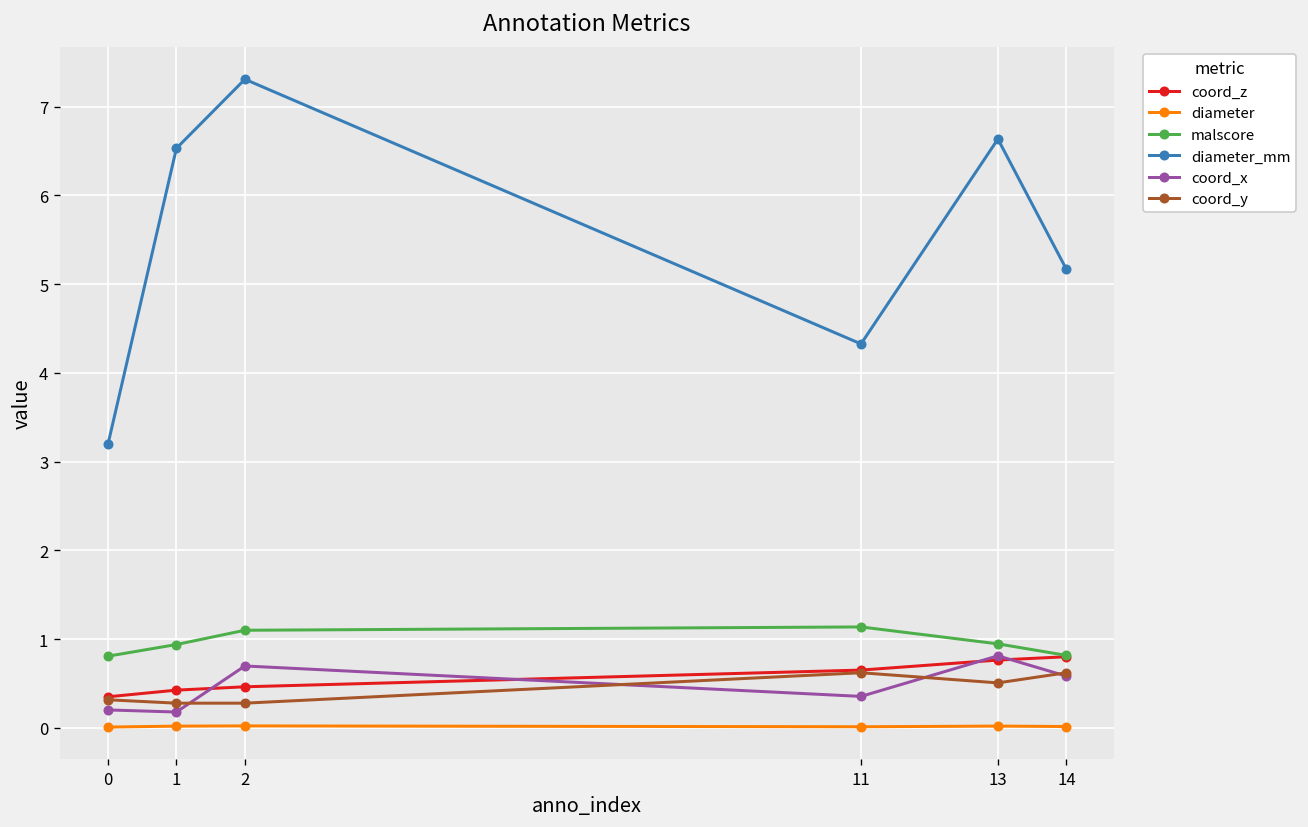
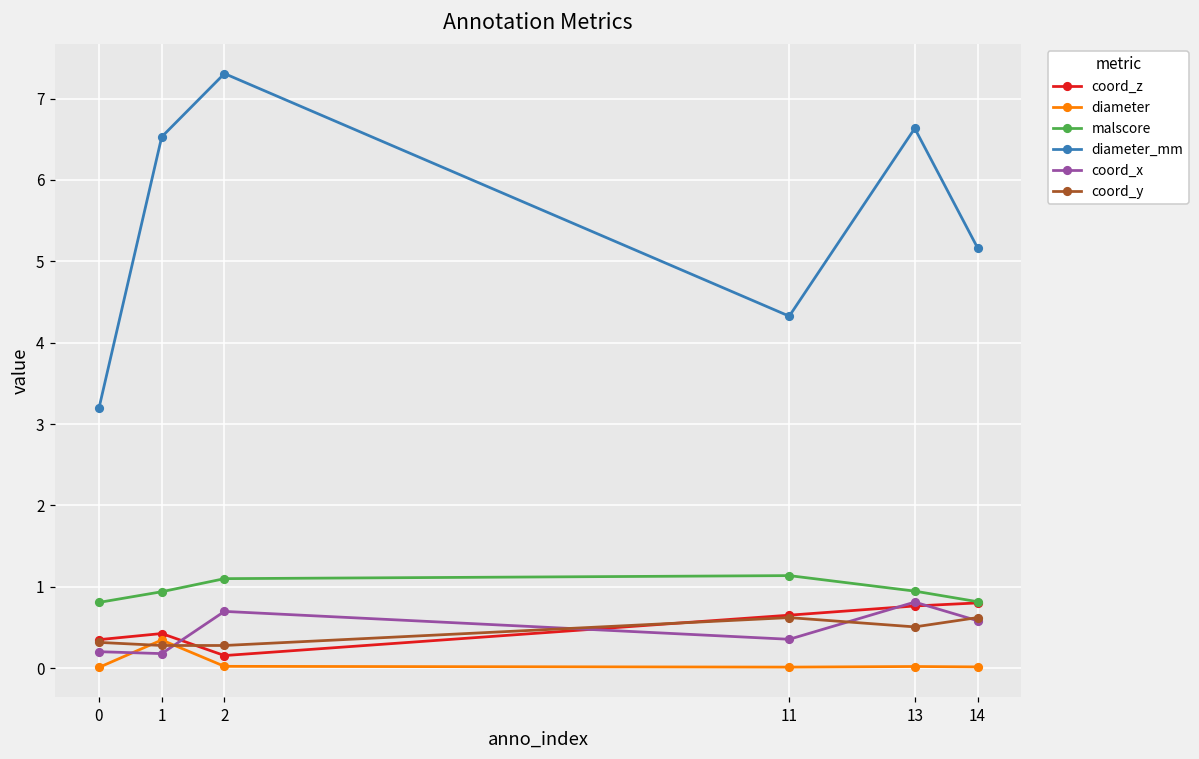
diameter, 1: 0.0 -> 0.3
coord_z, 2: 0.5 -> 0.2
